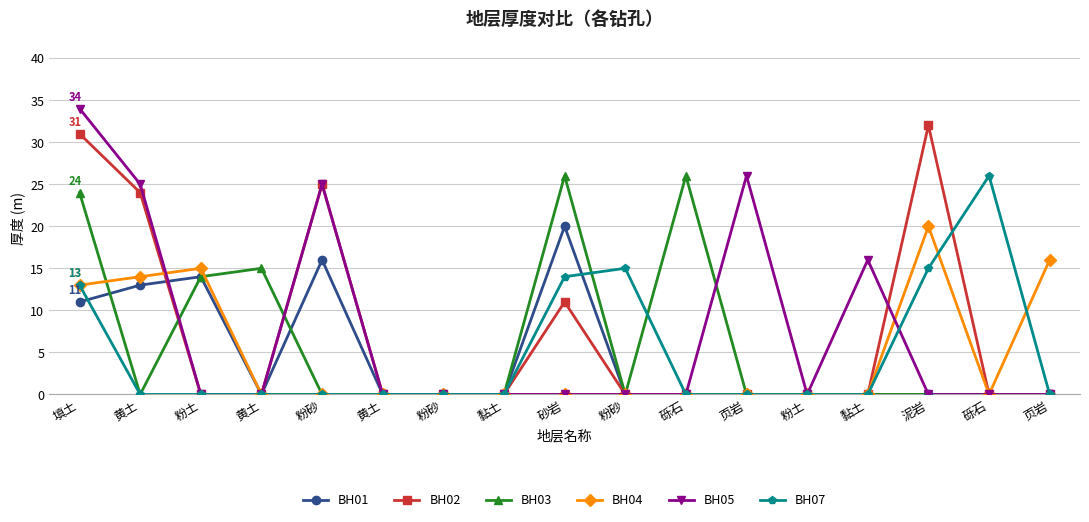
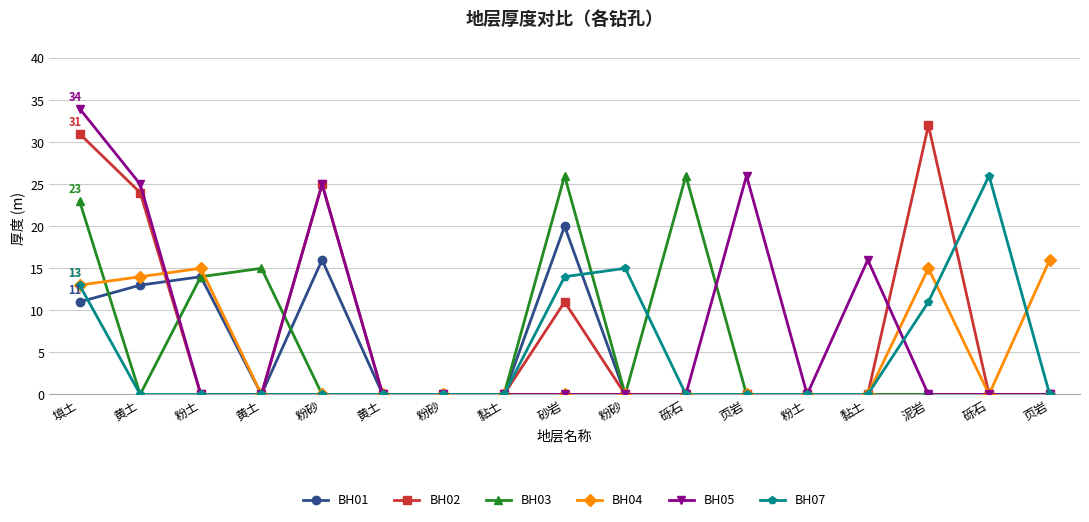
BH03, 填土: 24 -> 23
BH04, 泥岩: 20 -> 15
BH07, 泥岩: 15 -> 11
